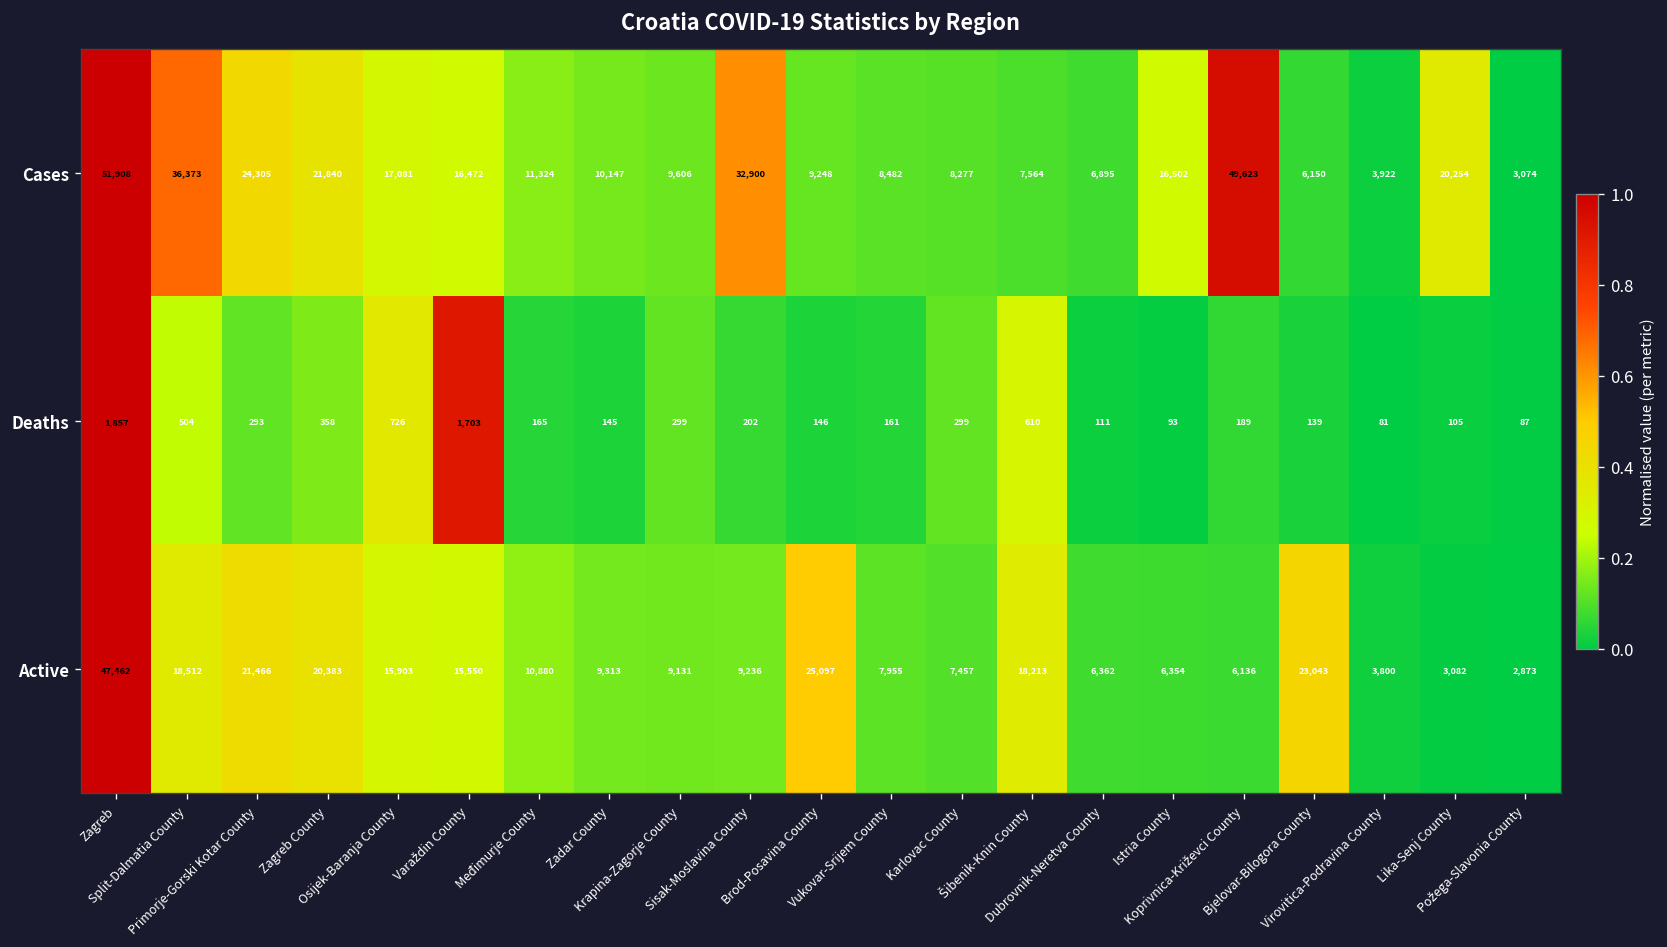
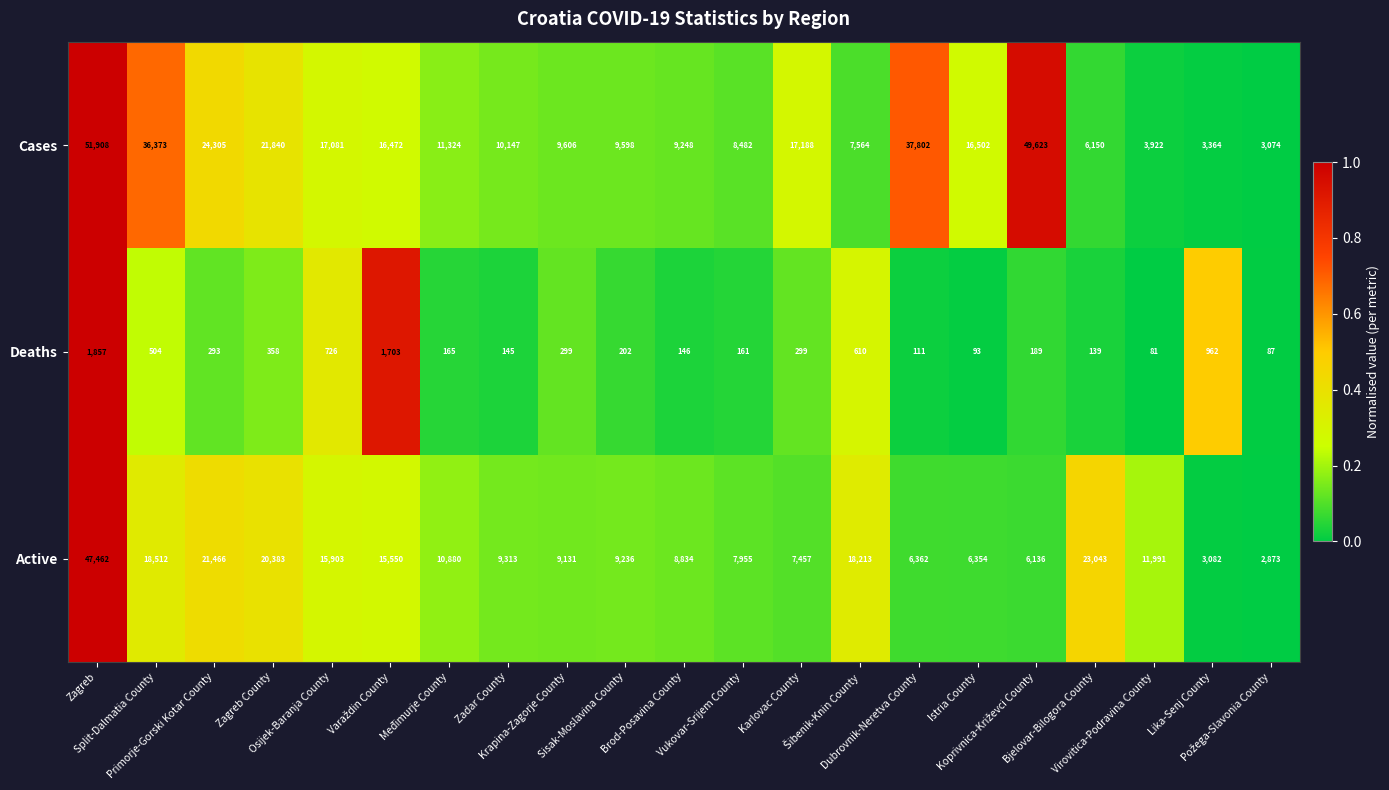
Cases, Sisak-Moslavina County: 32,900 -> 9,598
Cases, Karlovac County: 8,277 -> 17,188
Cases, Dubrovnik-Neretva County: 6,895 -> 37,802
Cases, Lika-Senj County: 20,254 -> 3,364
Deaths, Lika-Senj County: 105 -> 962
Active, Brod-Posavina County: 25,097 -> 8,834
Active, Virovitica-Podravina County: 3,800 -> 11,991
